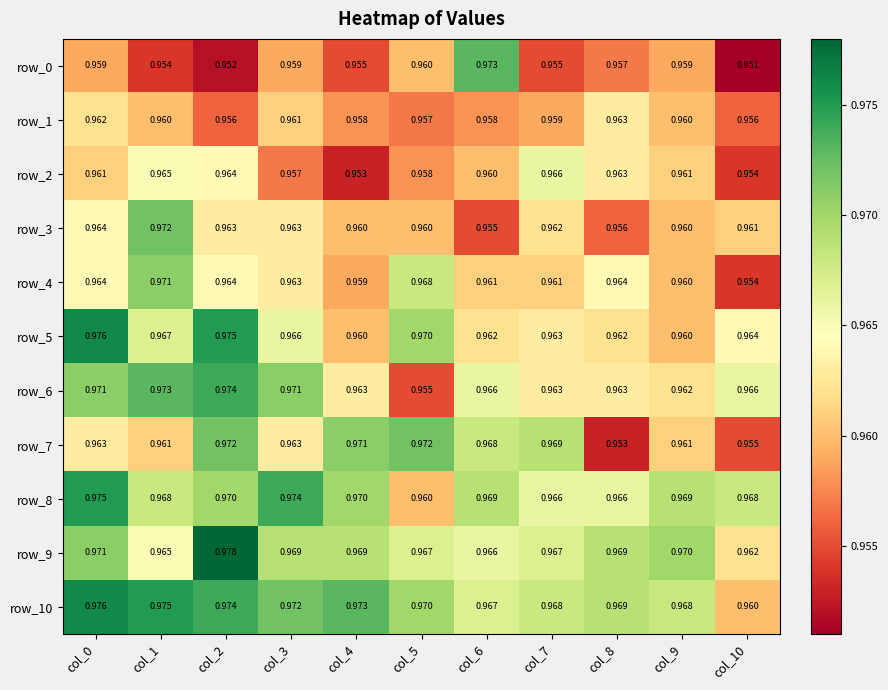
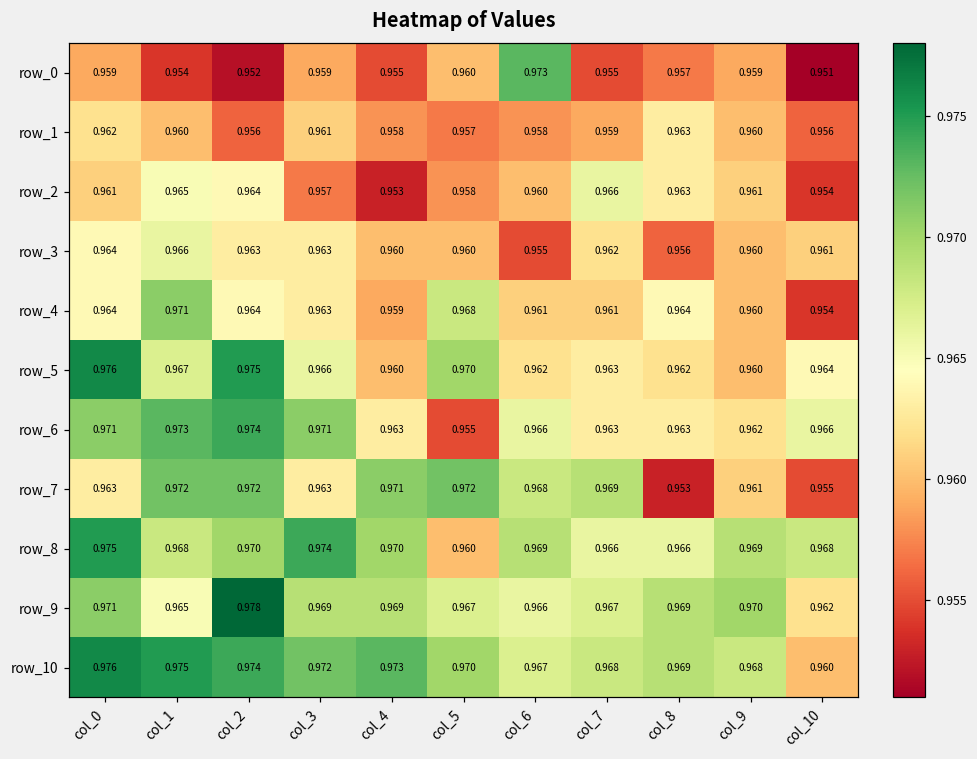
row_3, col_1: 0.972 -> 0.966
row_7, col_1: 0.961 -> 0.972
